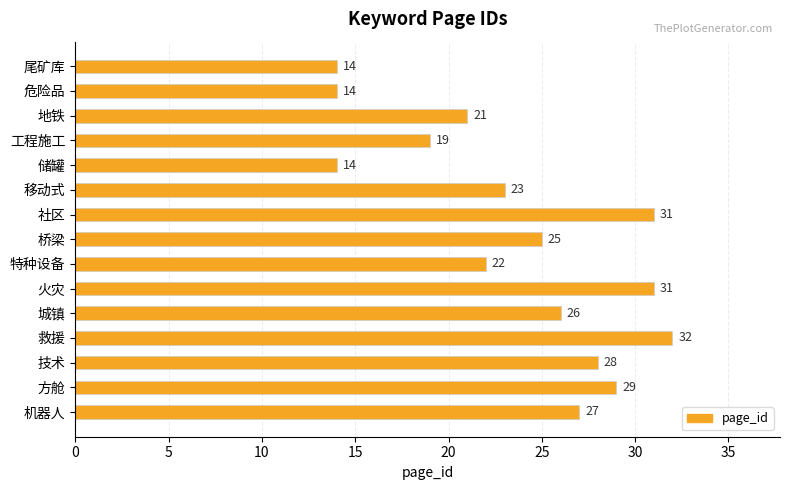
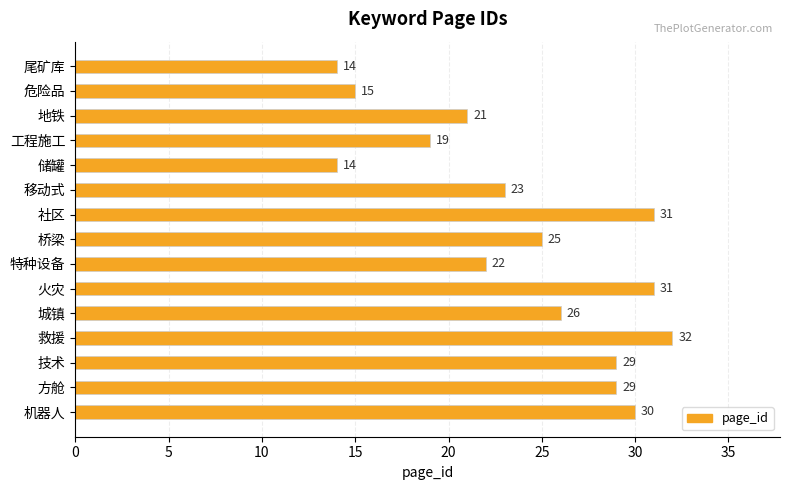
危险品: 14 -> 15
技术: 28 -> 29
机器人: 27 -> 30
